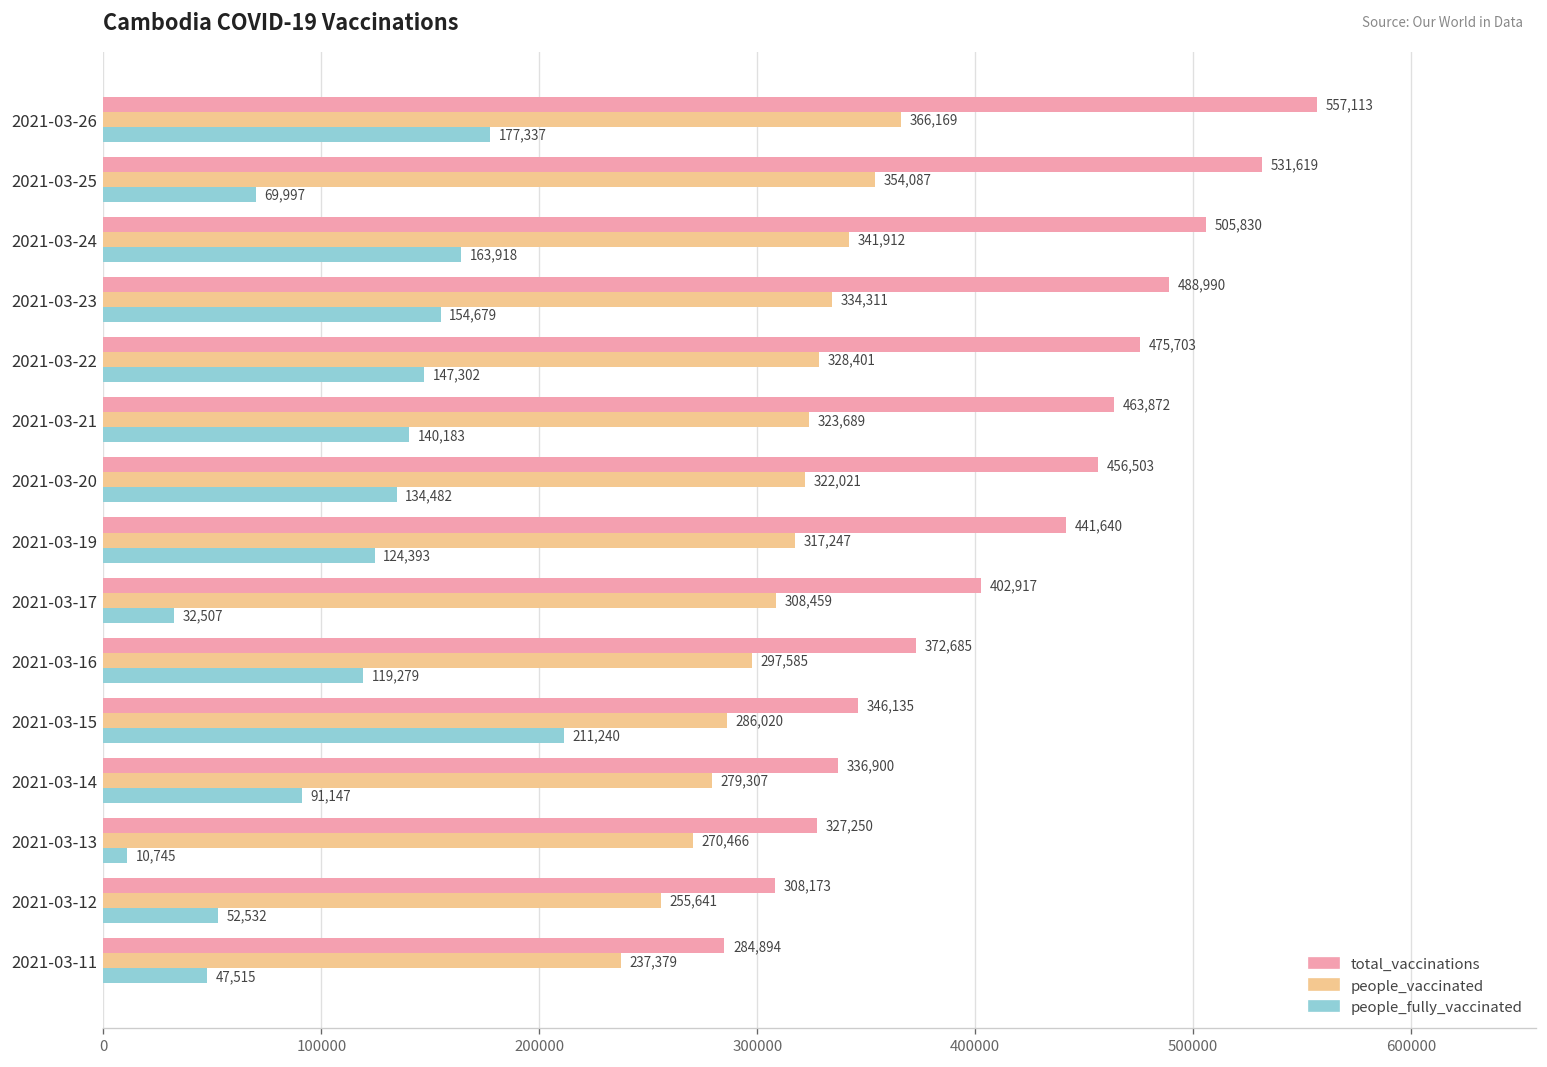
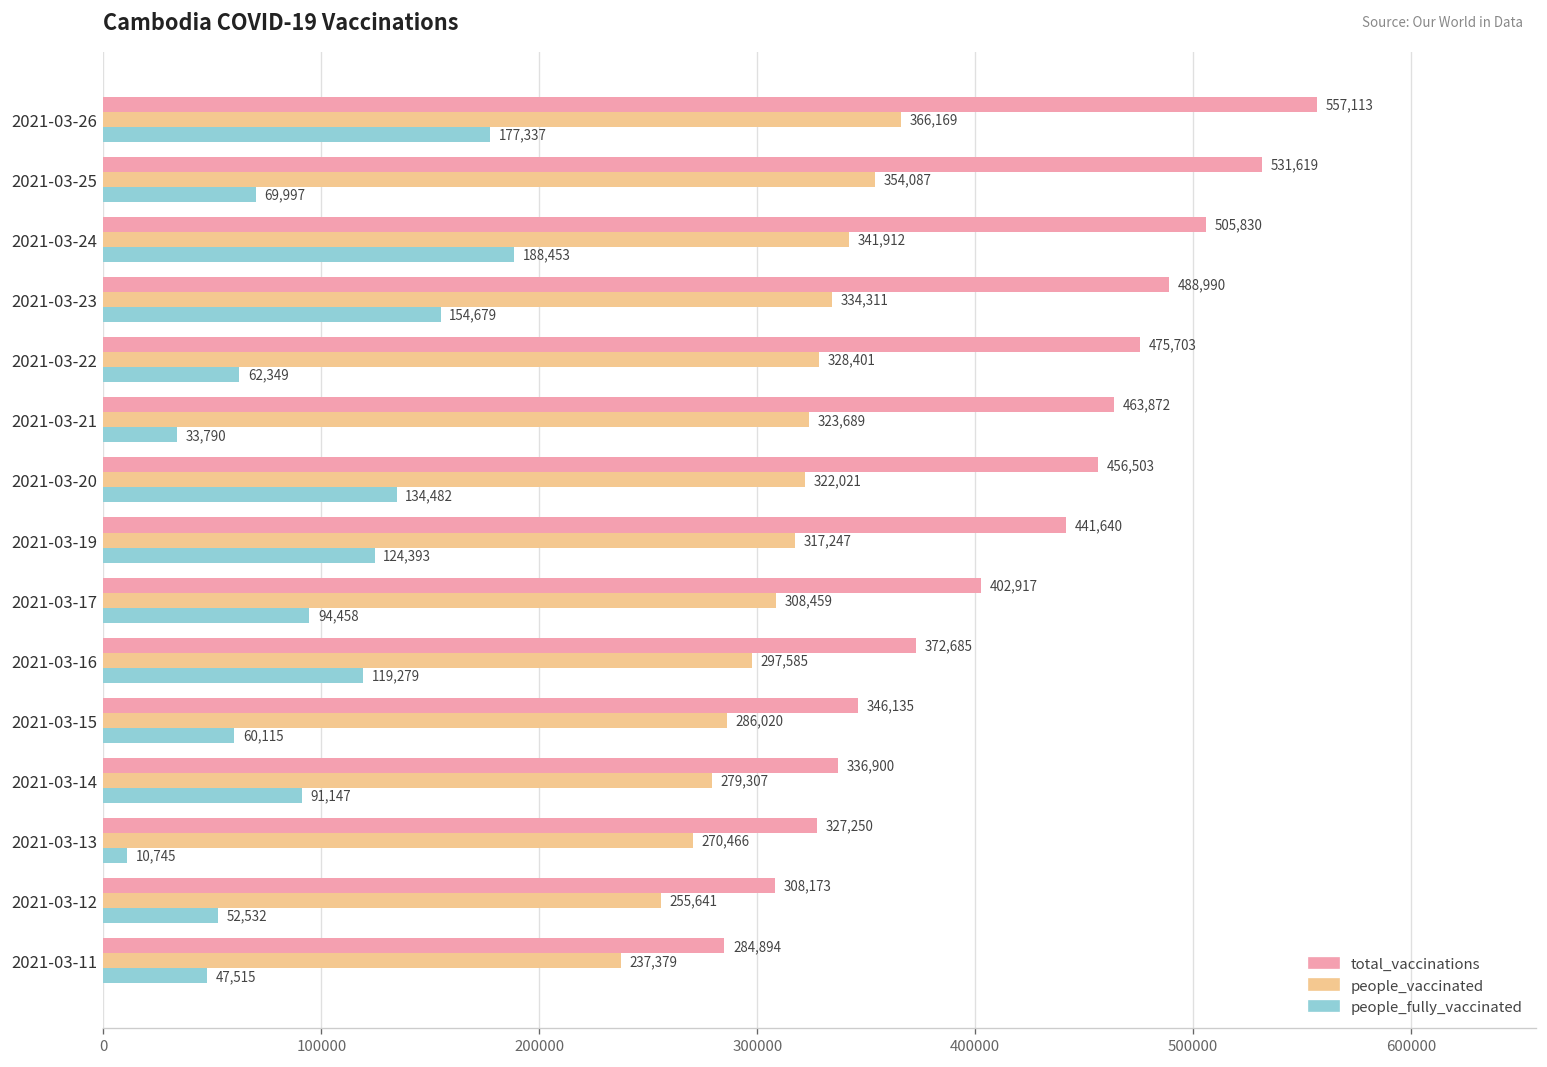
people_fully_vaccinated, 2021-03-24: 163,918 -> 188,453
people_fully_vaccinated, 2021-03-22: 147,302 -> 62,349
people_fully_vaccinated, 2021-03-21: 140,183 -> 33,790
people_fully_vaccinated, 2021-03-17: 32,507 -> 94,458
people_fully_vaccinated, 2021-03-15: 211,240 -> 60,115
